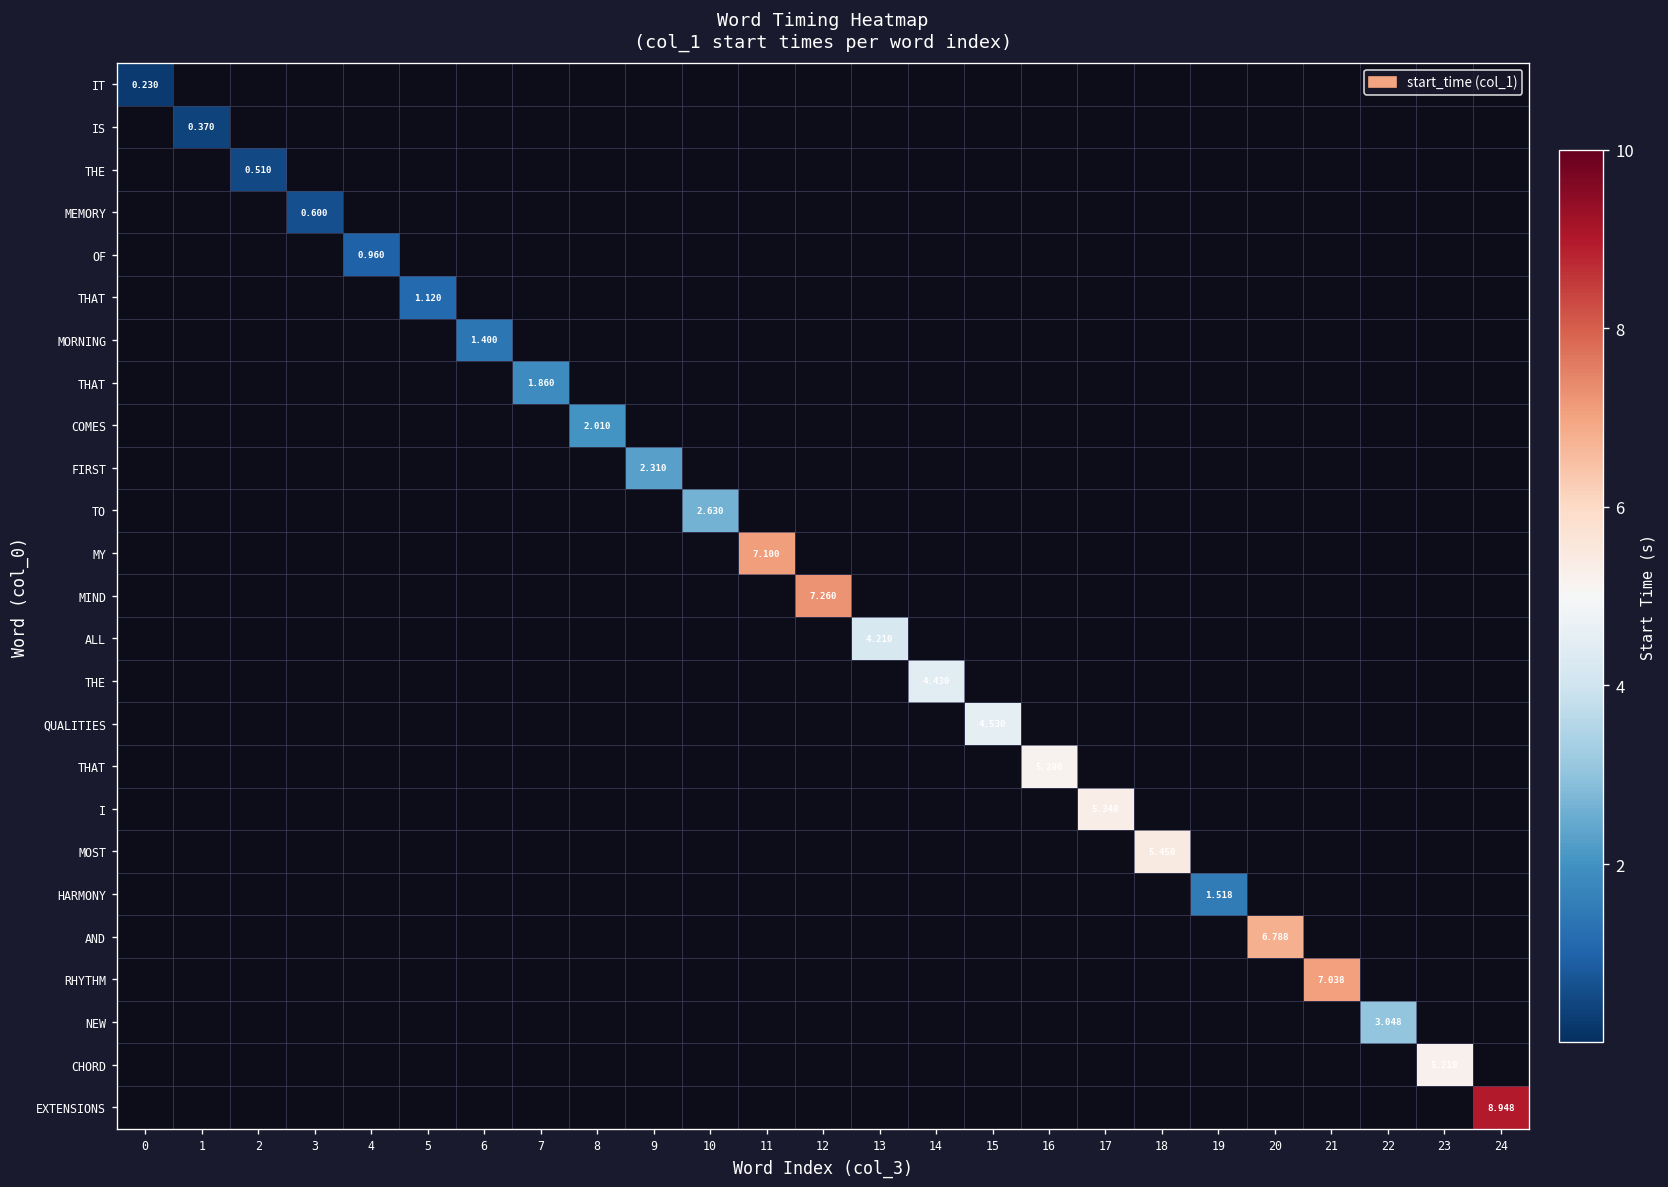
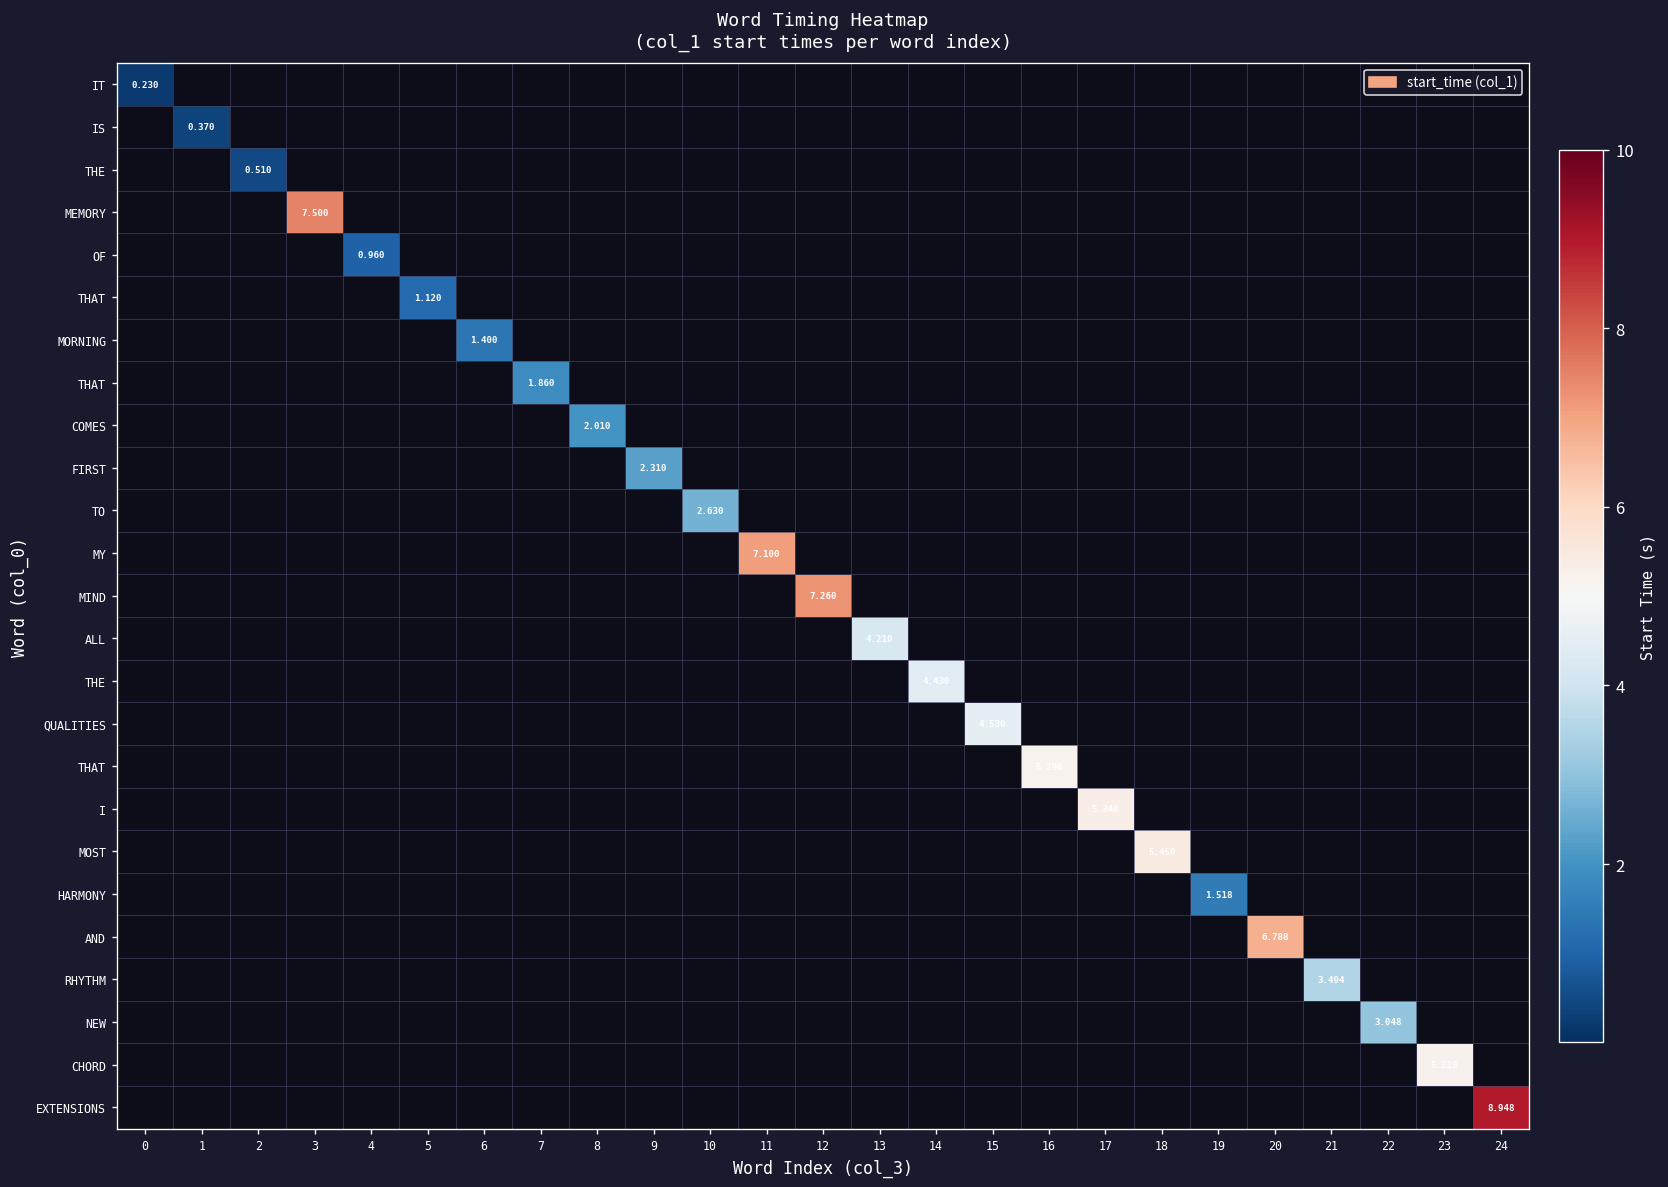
MEMORY, 3: 0.600 -> 7.500
RHYTHM, 21: 7.038 -> 3.494
